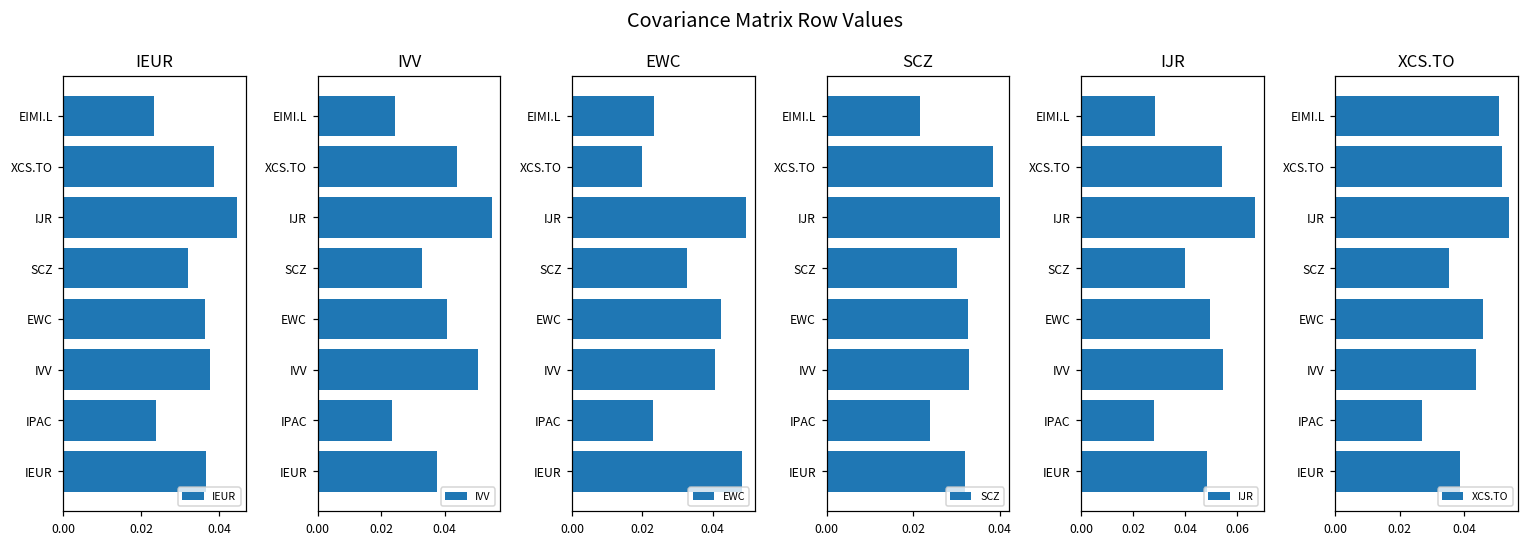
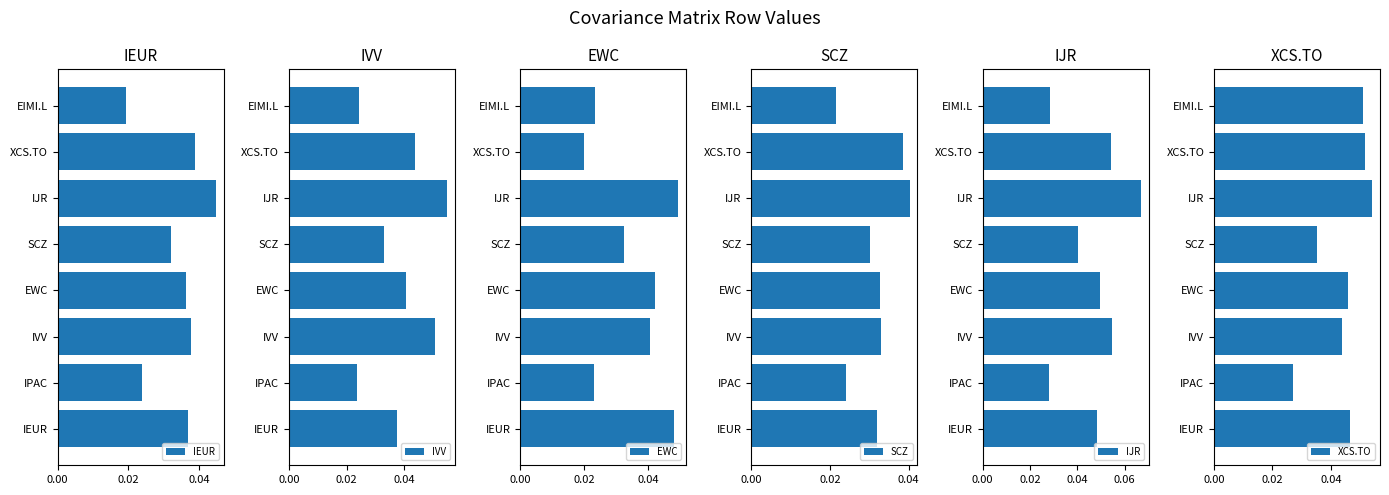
IEUR, EIMI.L: 0.023 -> 0.019
XCS.TO, IEUR: 0.039 -> 0.047
